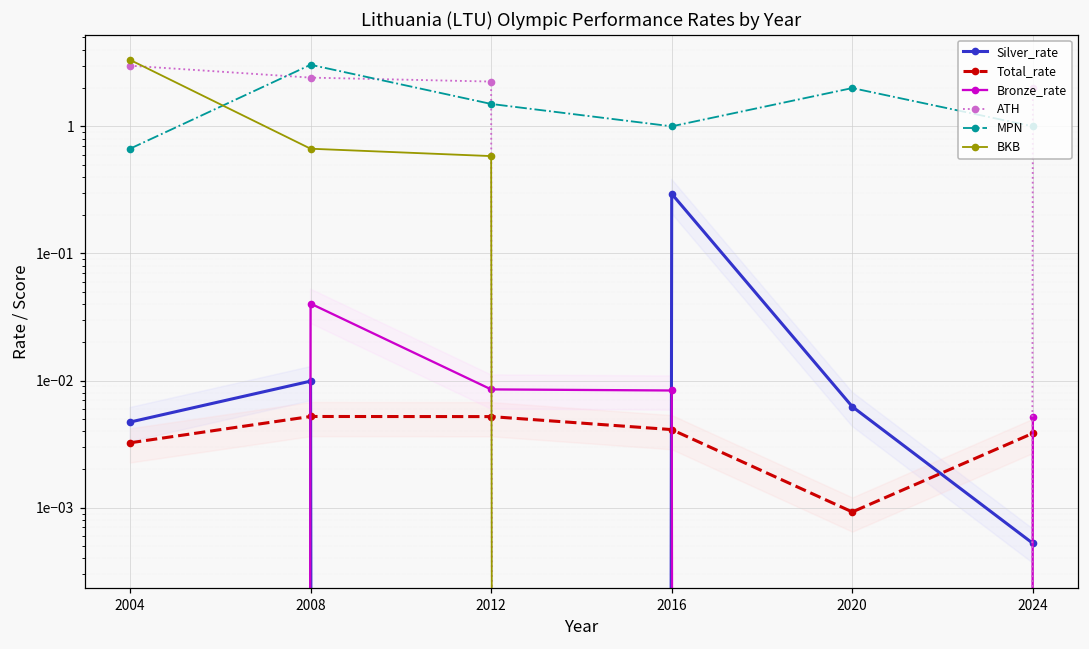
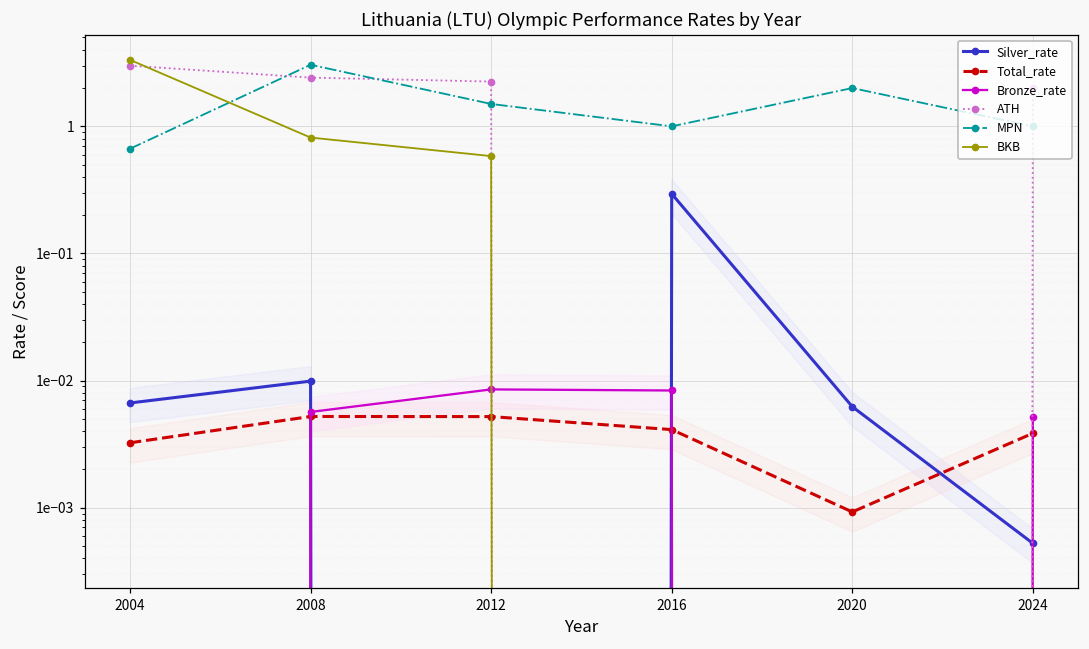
Silver_rate, 2004: 0.0047 -> 0.007
Bronze_rate, 2008: 0.040 -> 0.006
BKB, 2008: 0.7 -> 0.8
